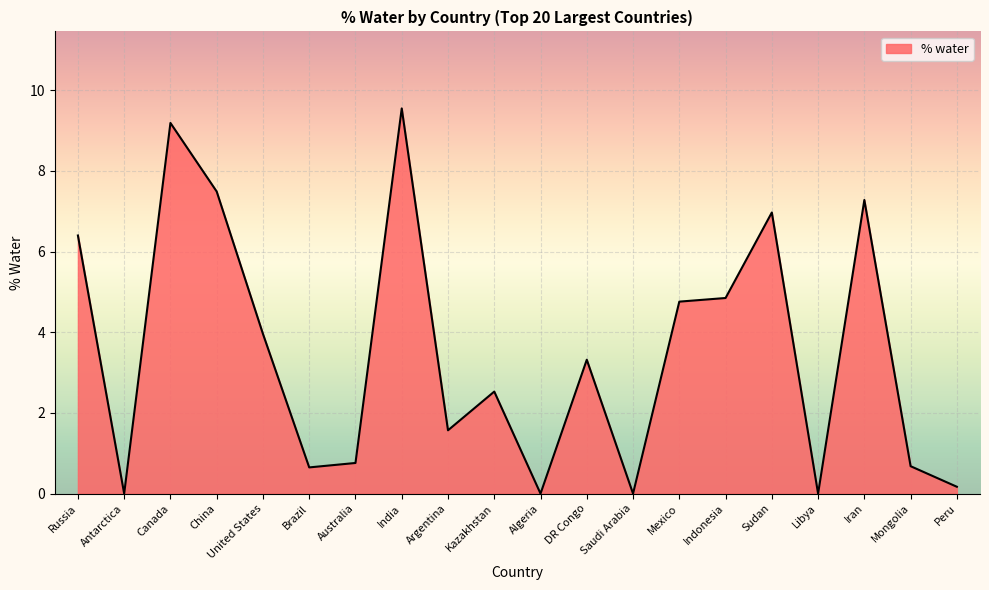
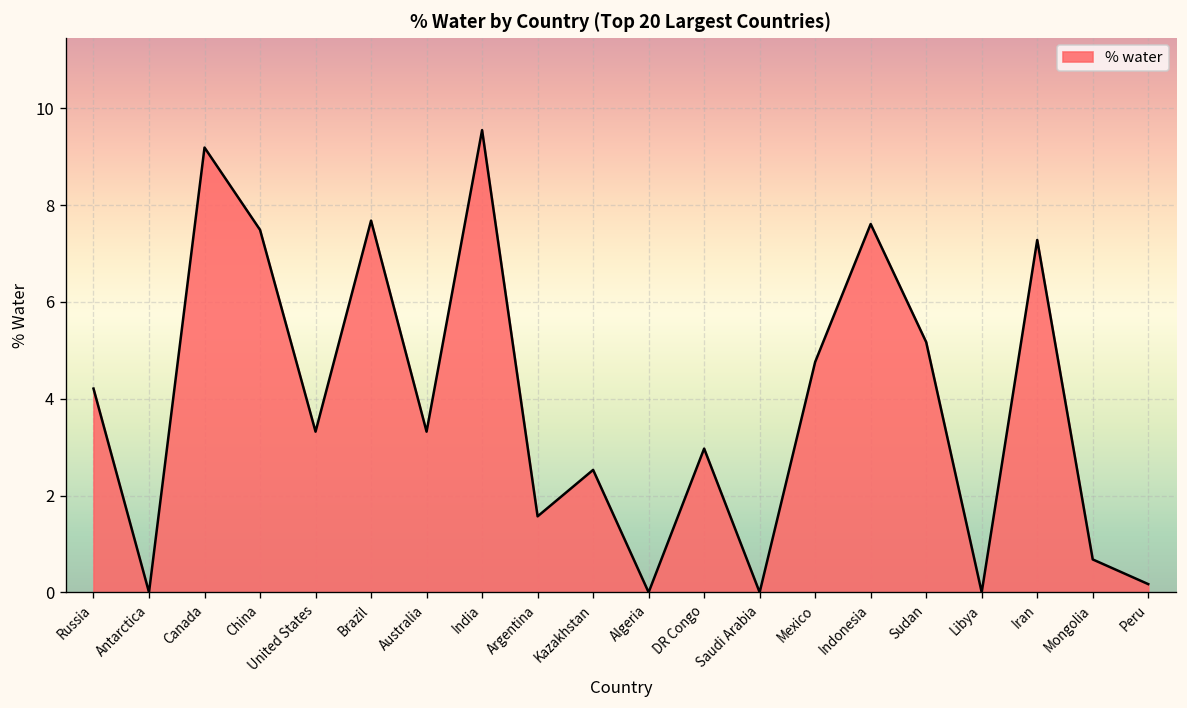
Russia: 6.4 -> 4.2
United States: 4.0 -> 3.3
Brazil: 0.7 -> 7.7
Australia: 0.8 -> 3.3
DR Congo: 3.3 -> 3.0
Indonesia: 4.9 -> 7.6
Sudan: 7.0 -> 5.2
